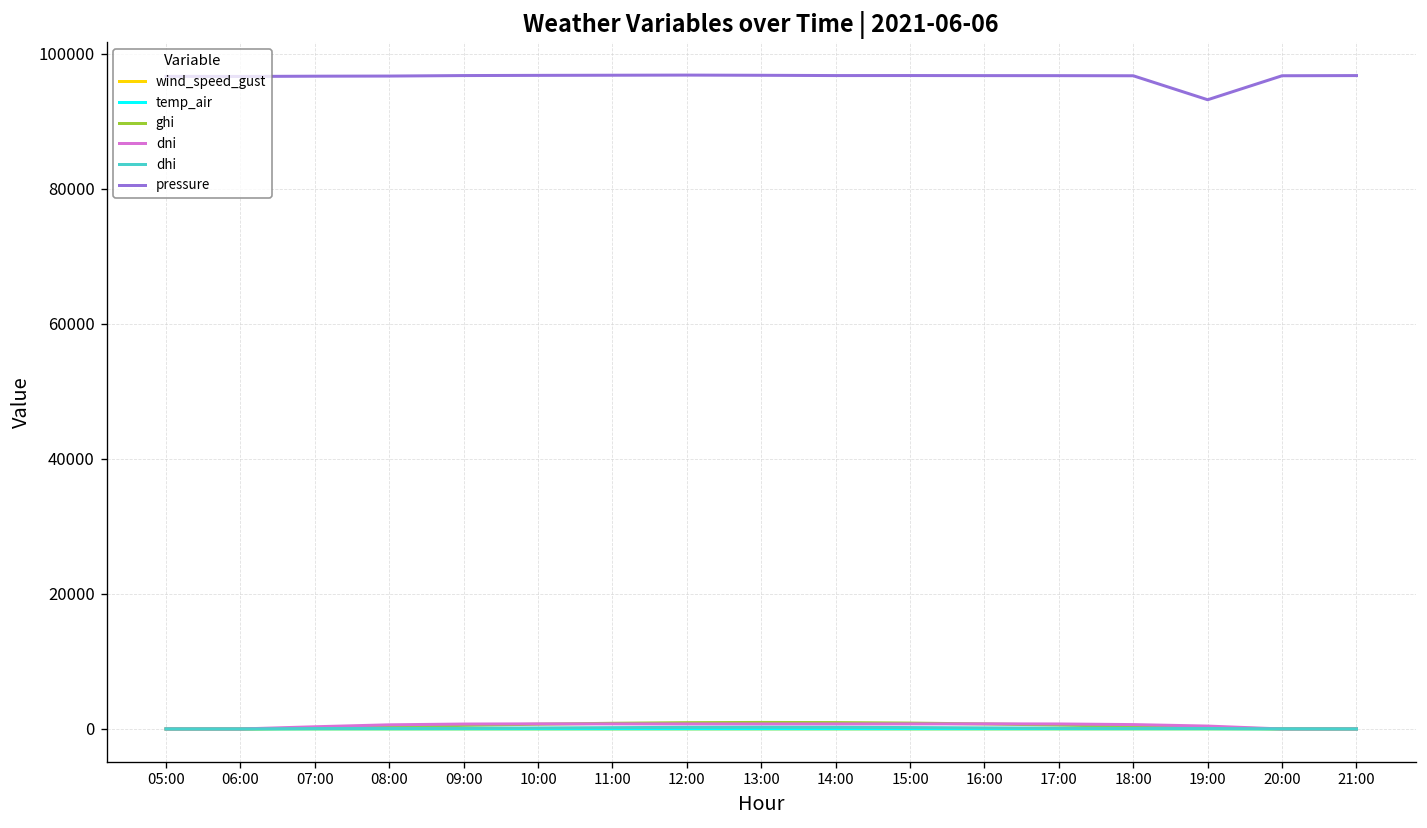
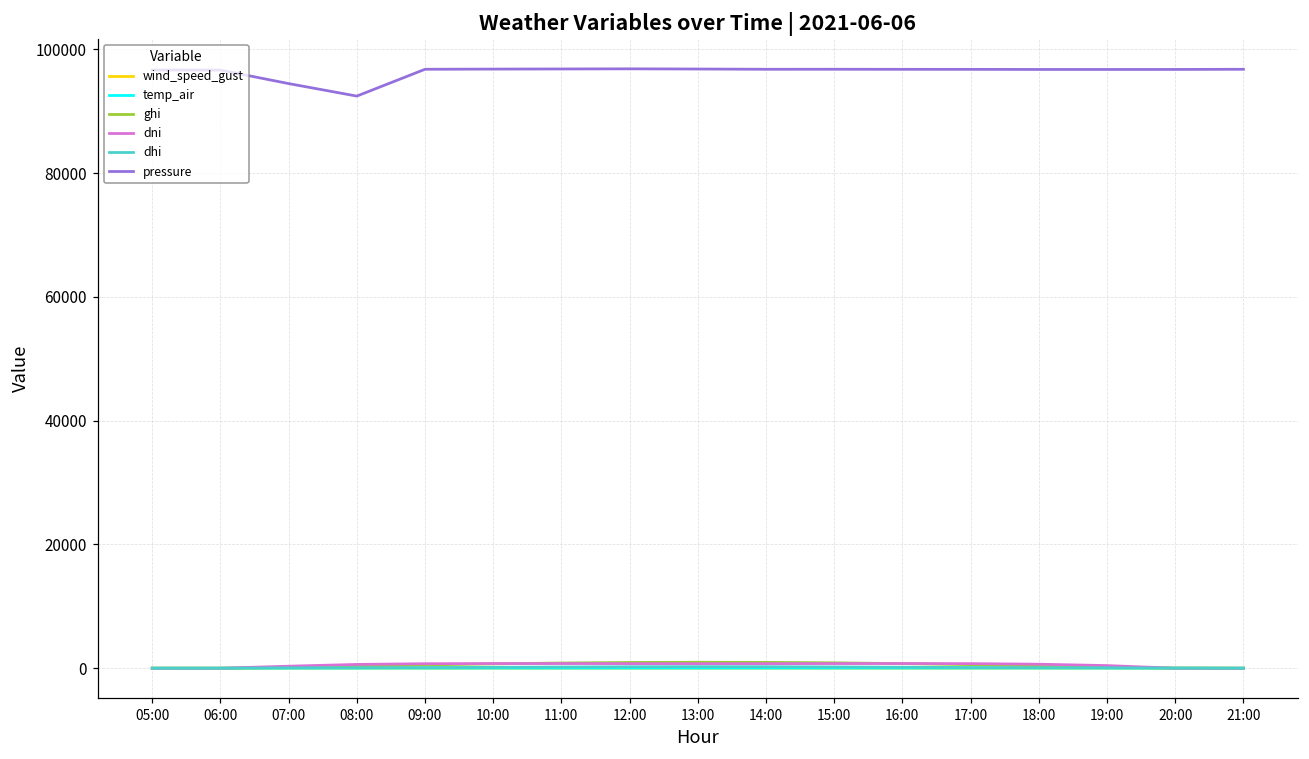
pressure, 07:00: 97000 -> 94000
pressure, 08:00: 97000 -> 92000
pressure, 19:00: 93000 -> 97000
